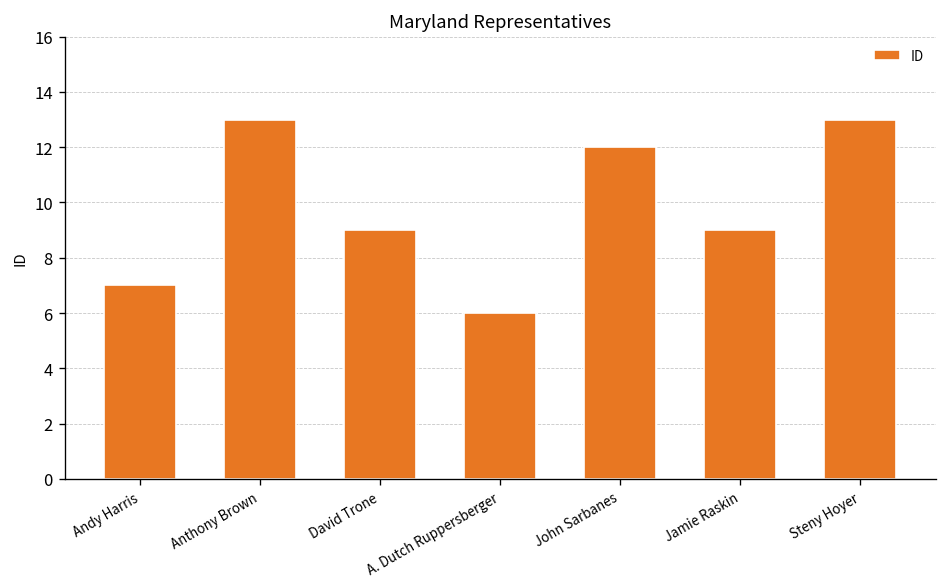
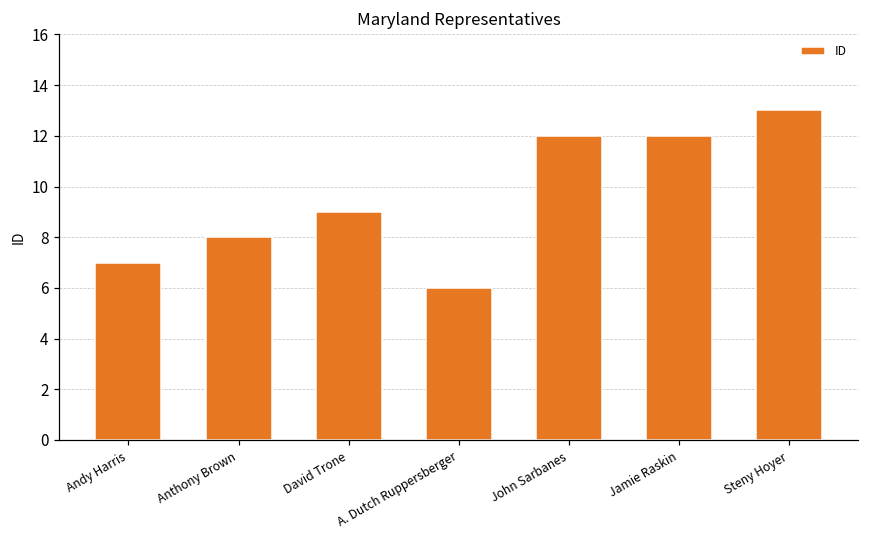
Anthony Brown: 13 -> 8
Jamie Raskin: 9 -> 12
